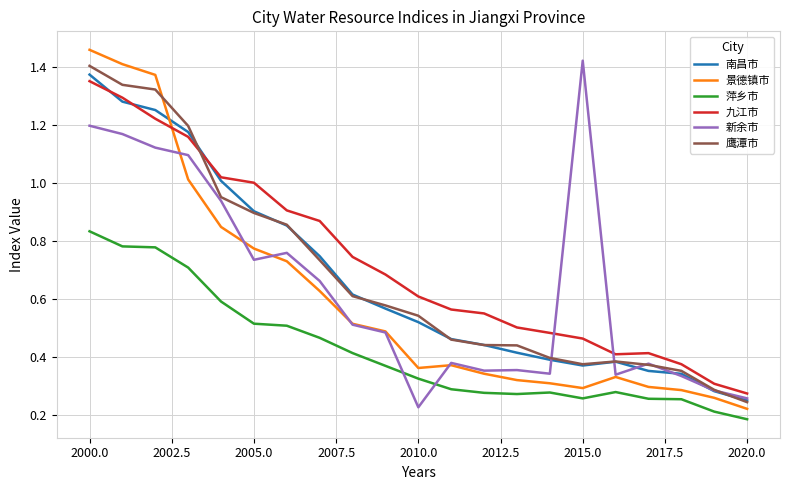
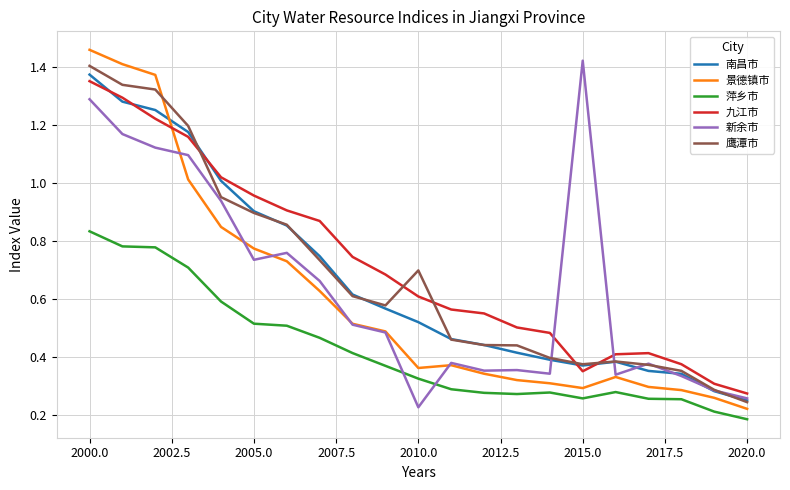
新余市, 2000.0: 1.20 -> 1.29
九江市, 2005.0: 1.00 -> 0.96
鹰潭市, 2010.0: 0.54 -> 0.70
九江市, 2015.0: 0.46 -> 0.35
